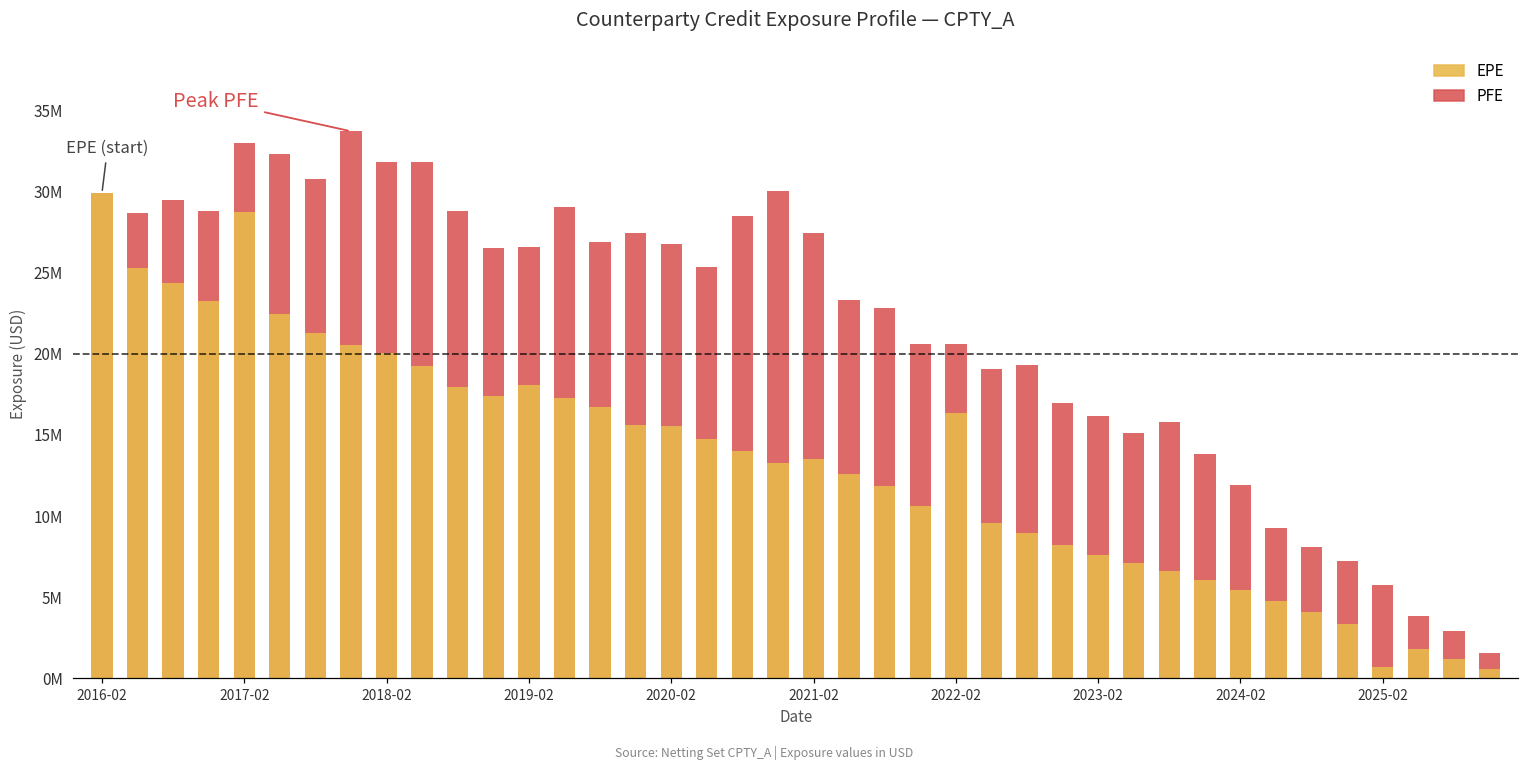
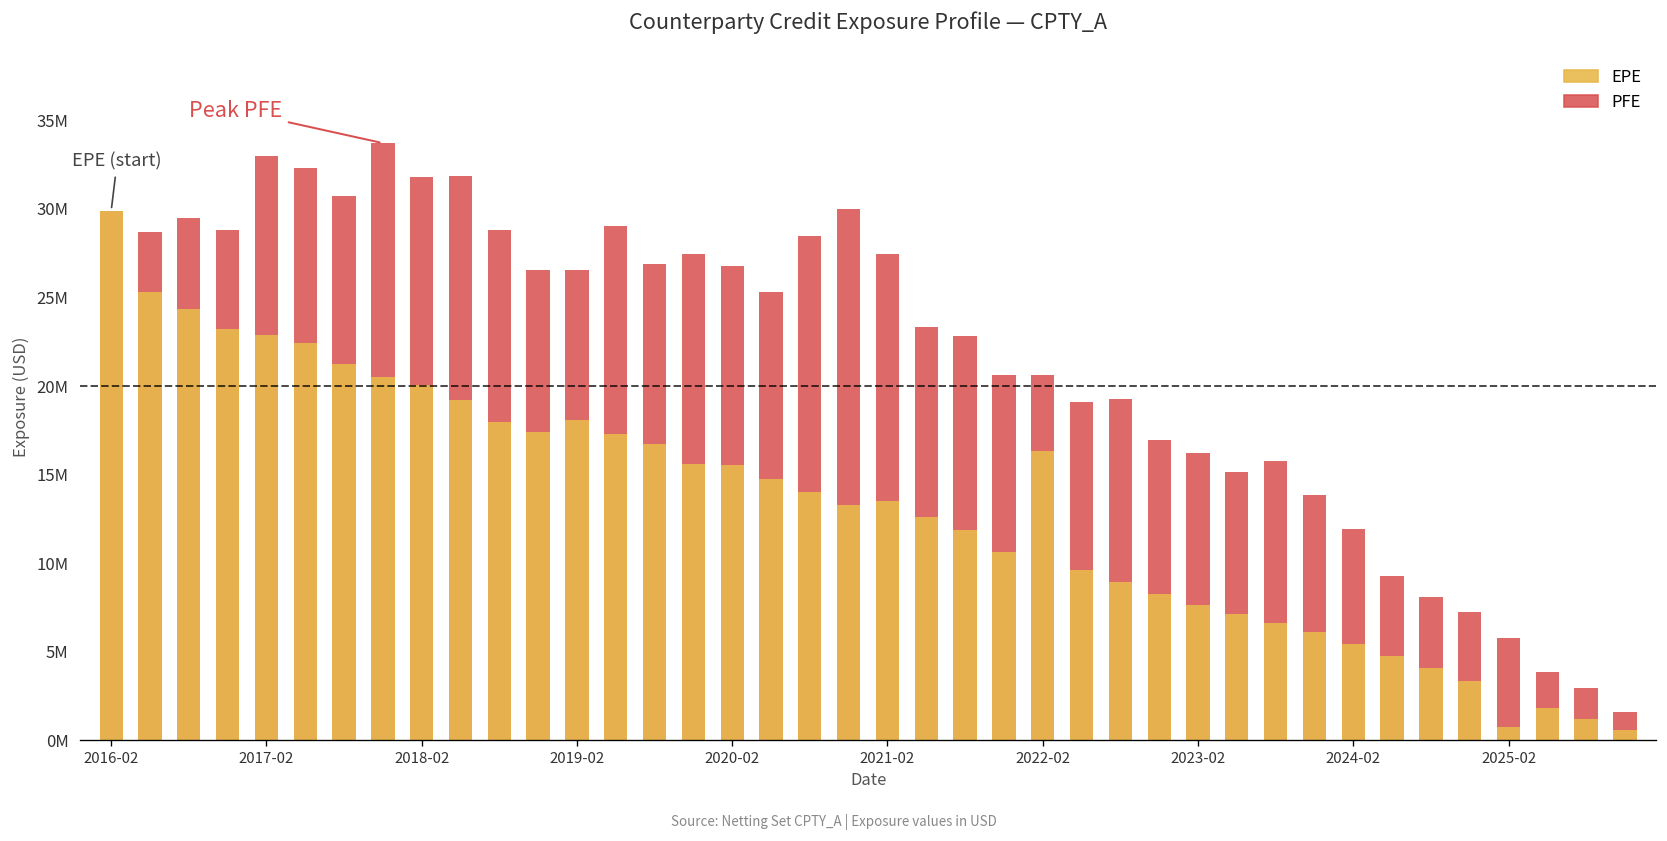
EPE, 2017-02: 28800000 -> 22900000
